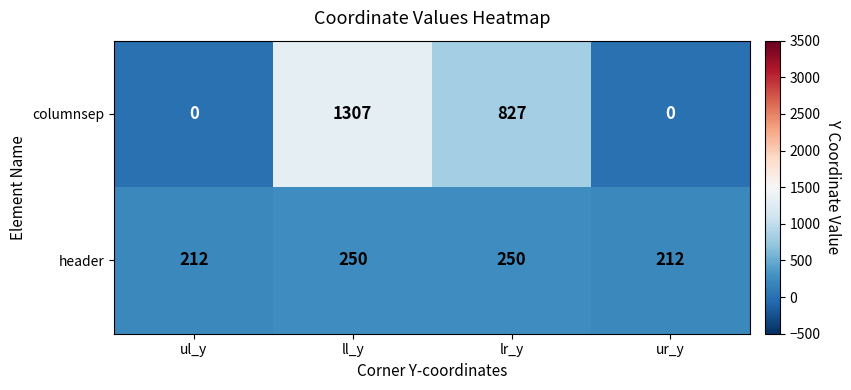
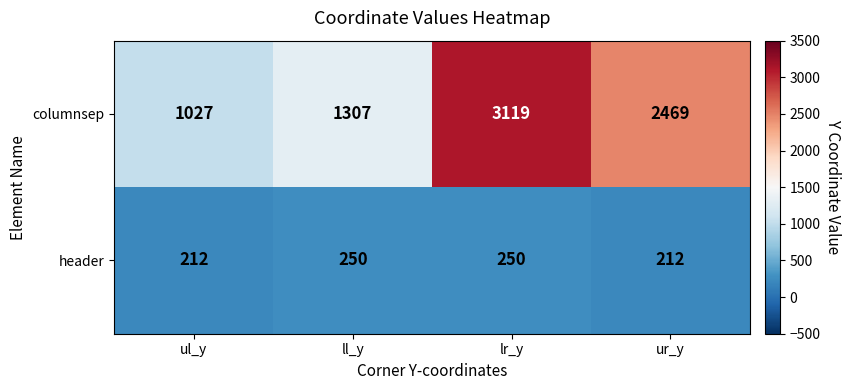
columnsep, ul_y: 0 -> 1027
columnsep, lr_y: 827 -> 3119
columnsep, ur_y: 0 -> 2469
